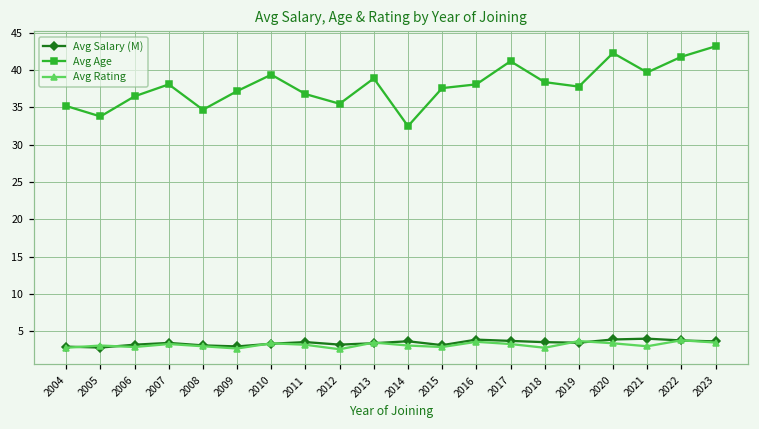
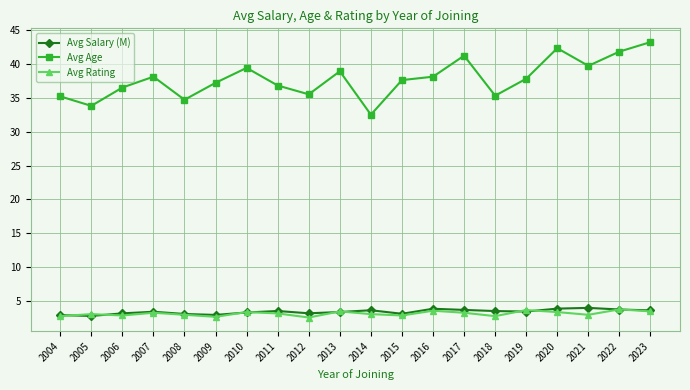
Avg Age, 2018: 38 -> 35
